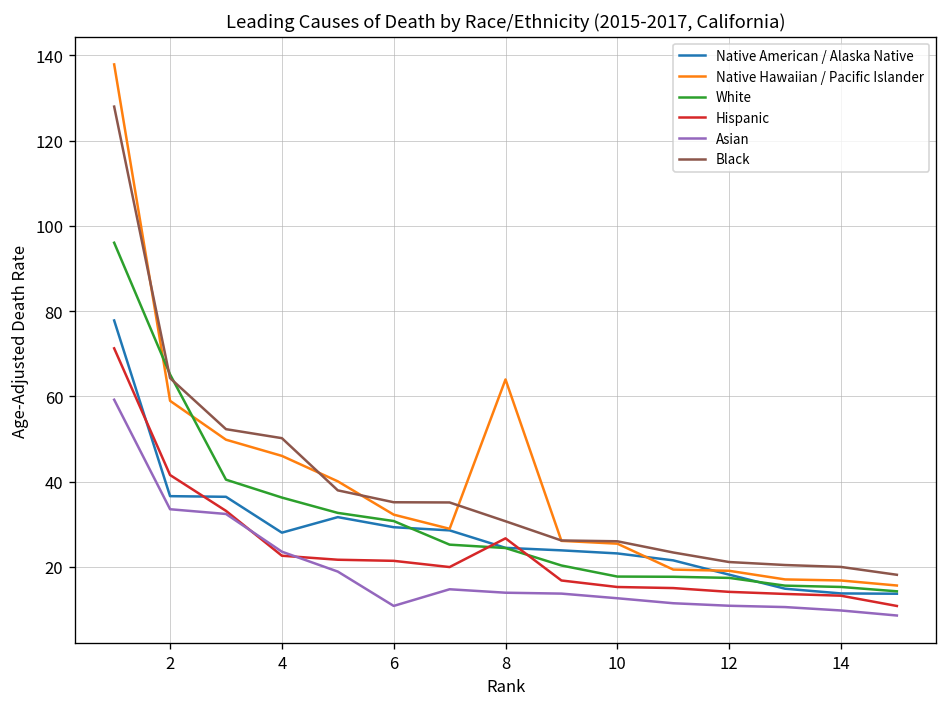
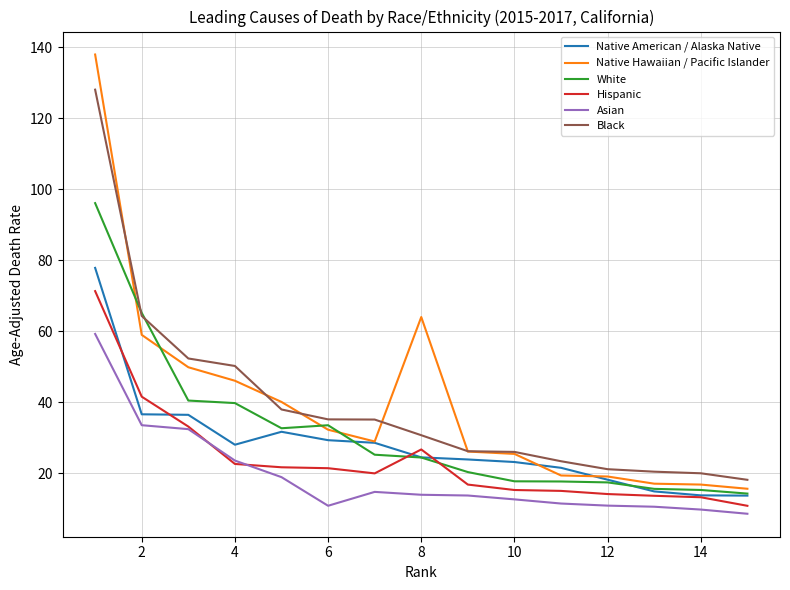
White, 4: 36 -> 40
White, 6: 31 -> 34
